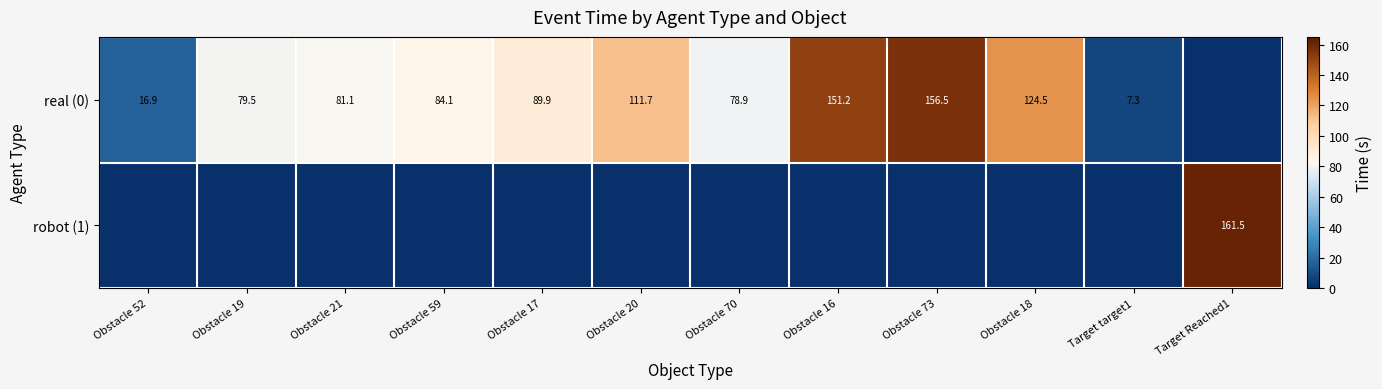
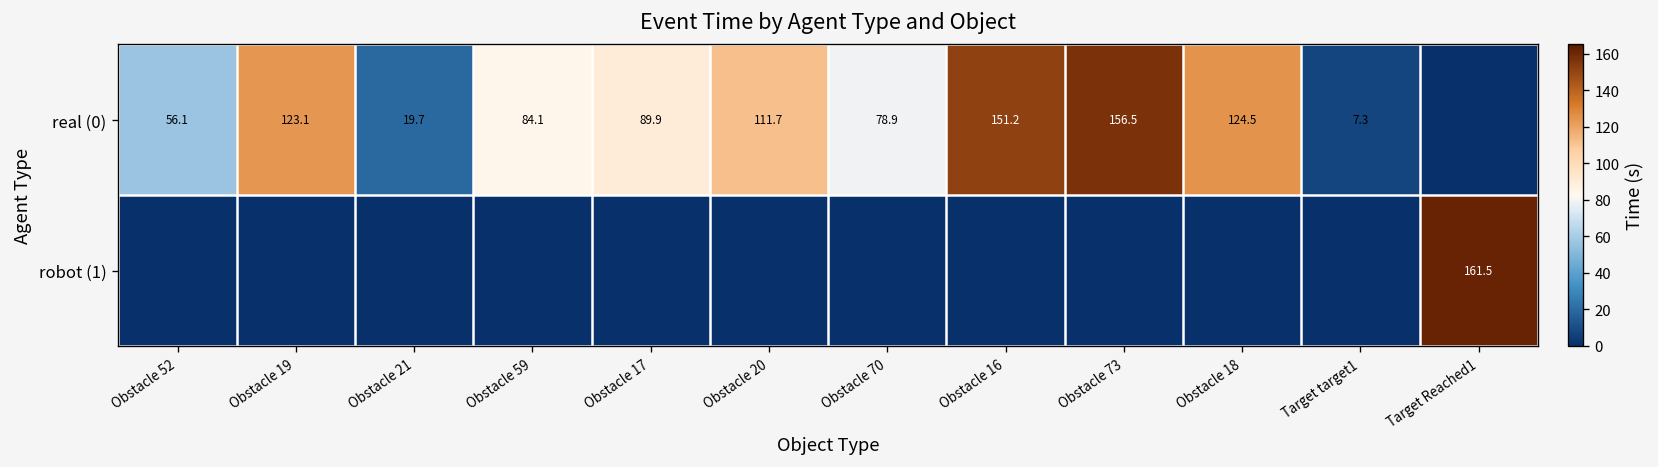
real (0), Obstacle 52: 16.9 -> 56.1
real (0), Obstacle 19: 79.5 -> 123.1
real (0), Obstacle 21: 81.1 -> 19.7
